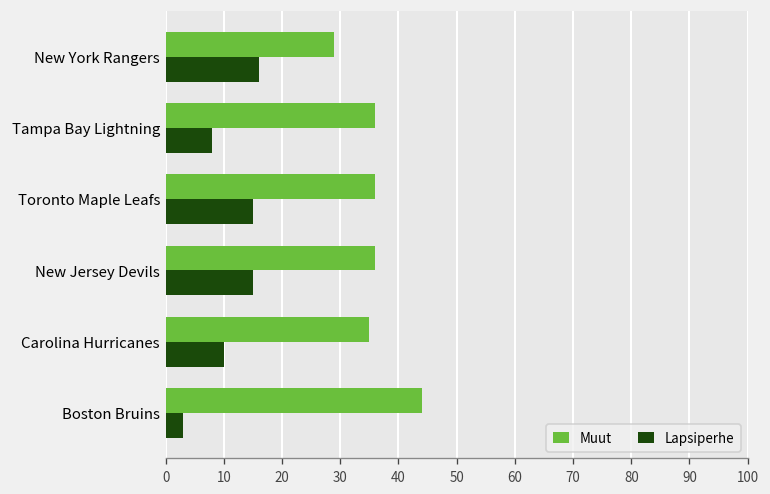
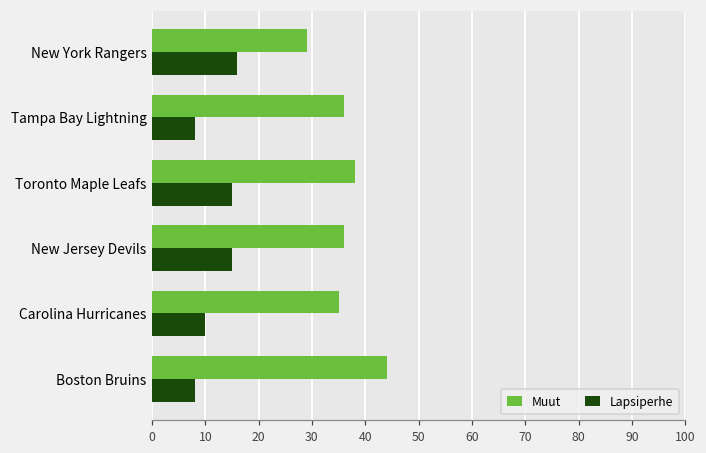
Muut, Toronto Maple Leafs: 36 -> 38
Lapsiperhe, Boston Bruins: 3 -> 8
